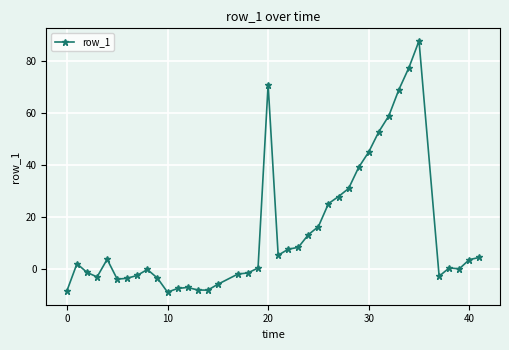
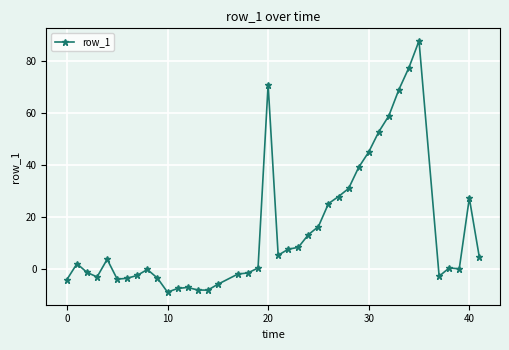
0: -9 -> -4
40: 4 -> 27
